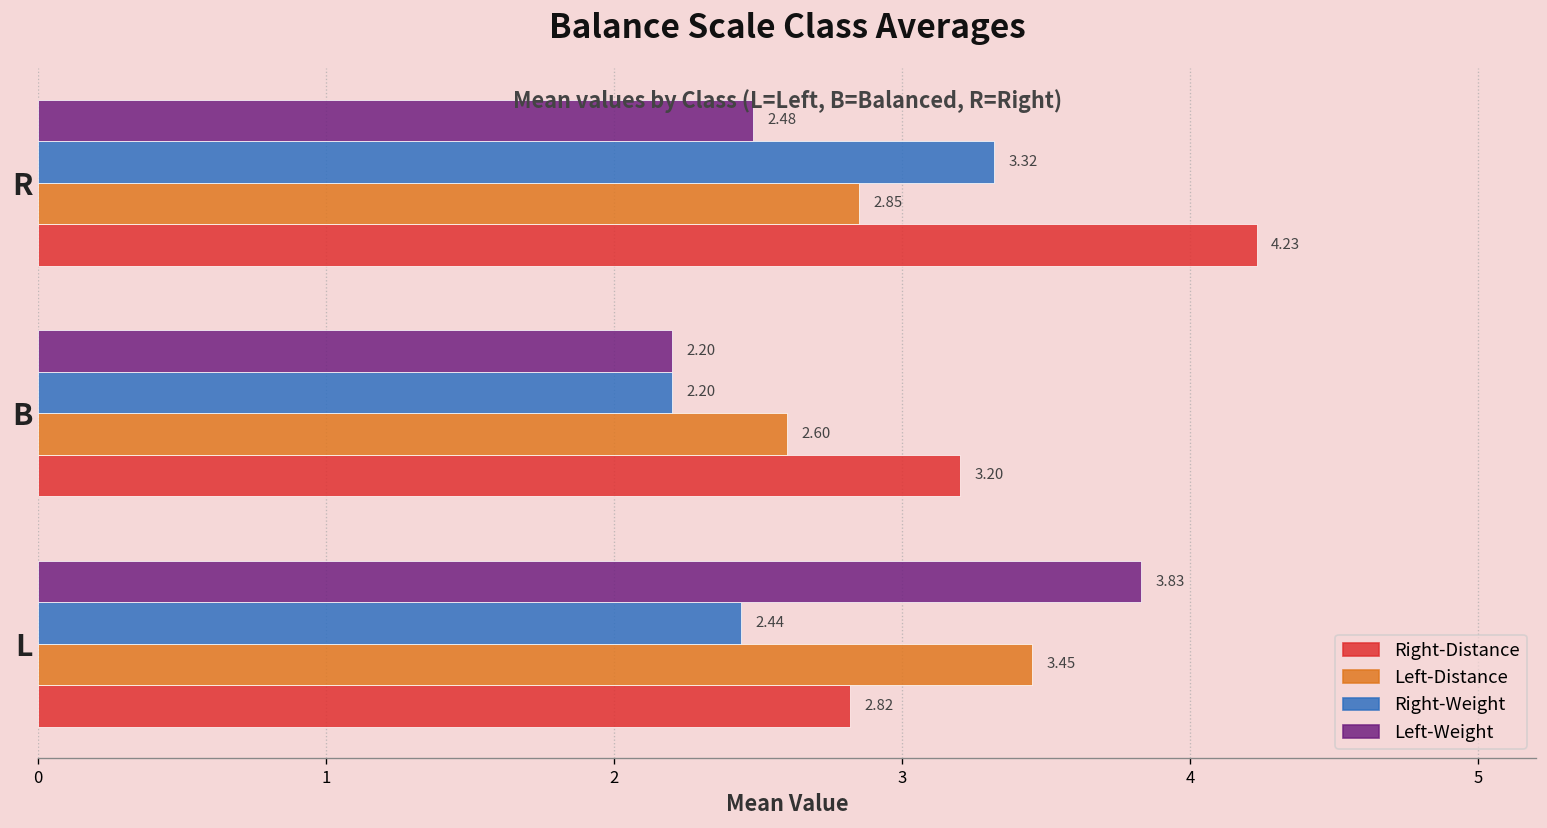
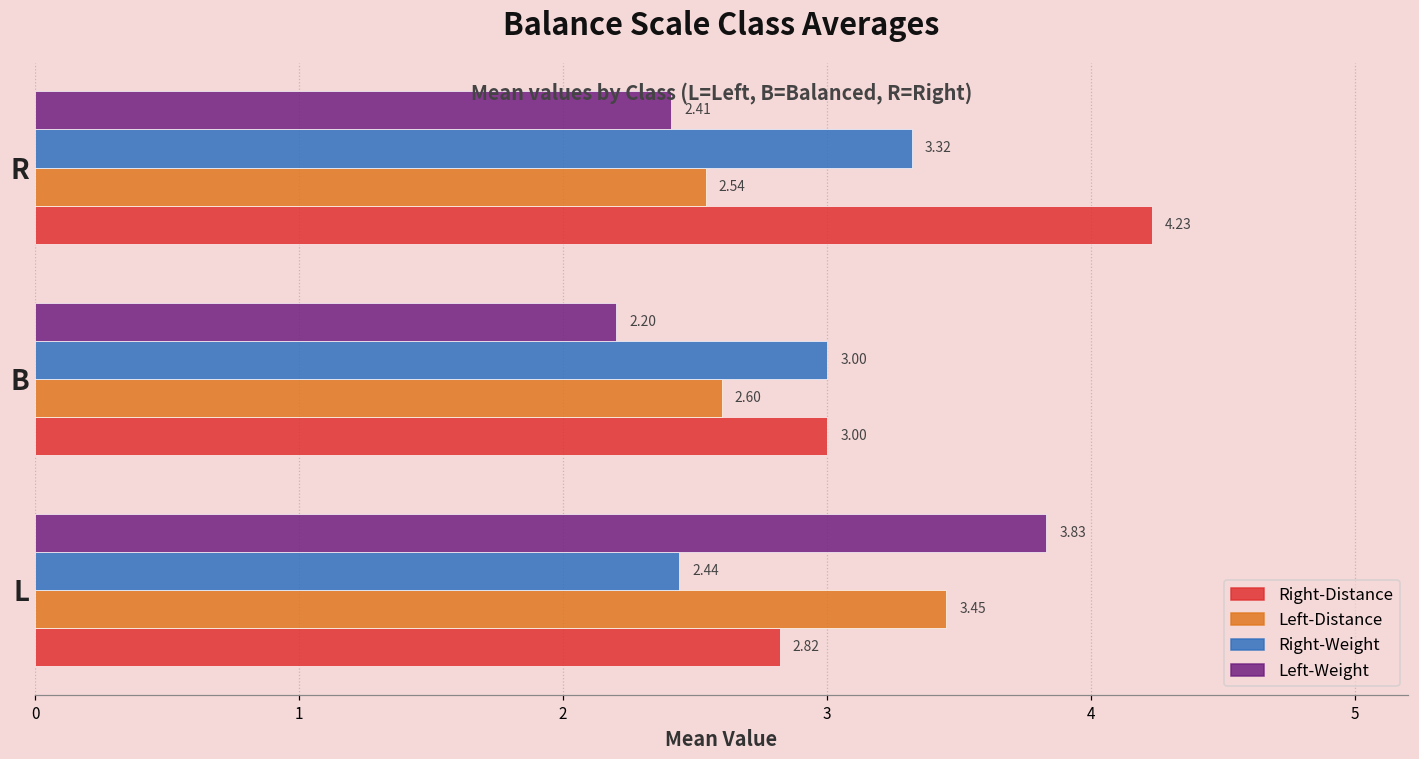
Left-Weight, R: 2.48 -> 2.41
Left-Distance, R: 2.85 -> 2.54
Right-Weight, B: 2.20 -> 3.00
Right-Distance, B: 3.20 -> 3.00
